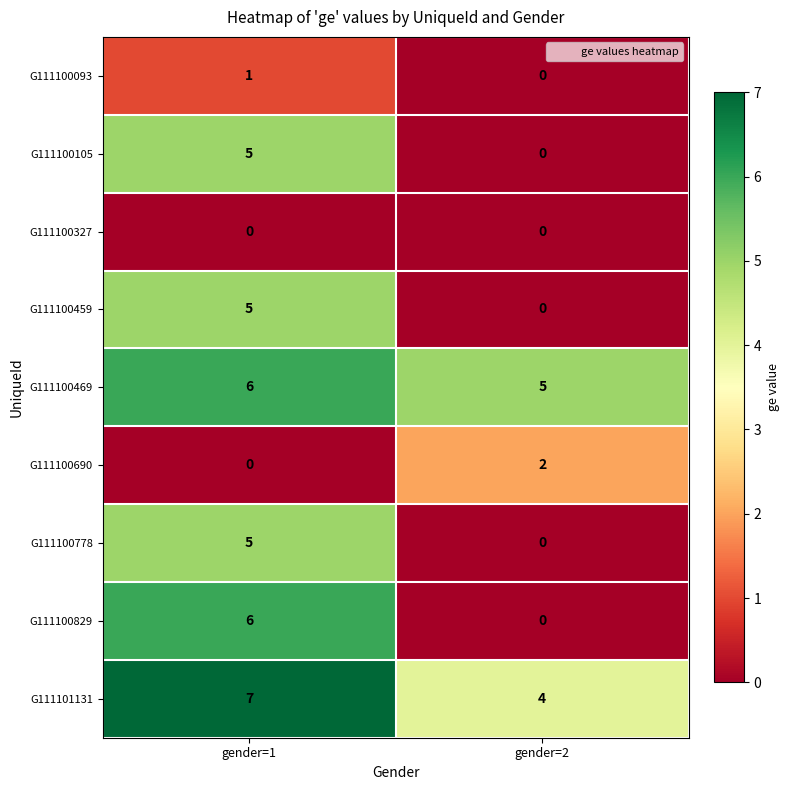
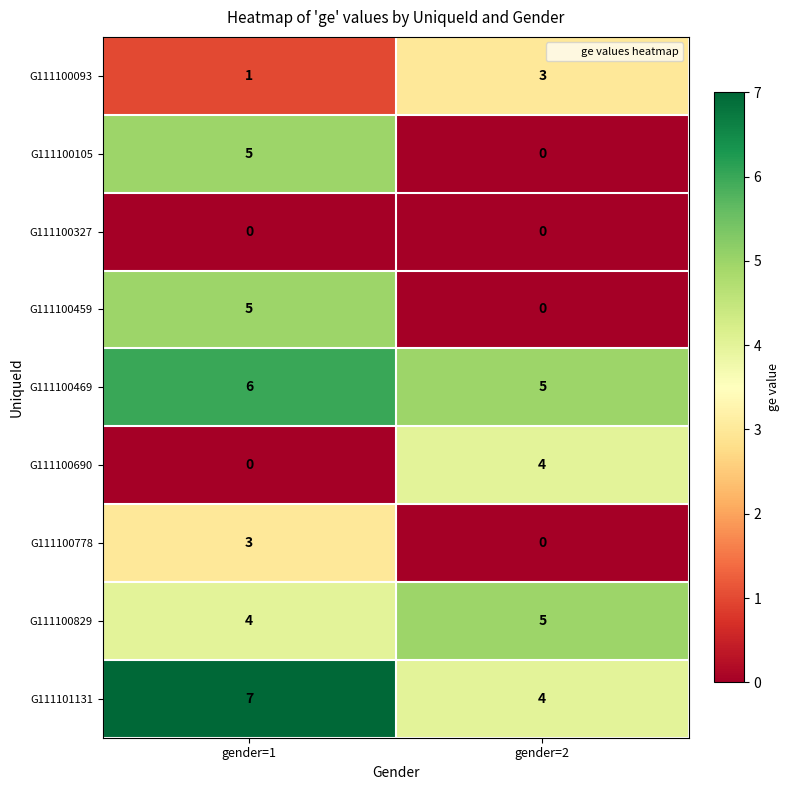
G111100093, gender=2: 0 -> 3
G111100690, gender=2: 2 -> 4
G111100778, gender=1: 5 -> 3
G111100829, gender=1: 6 -> 4
G111100829, gender=2: 0 -> 5
